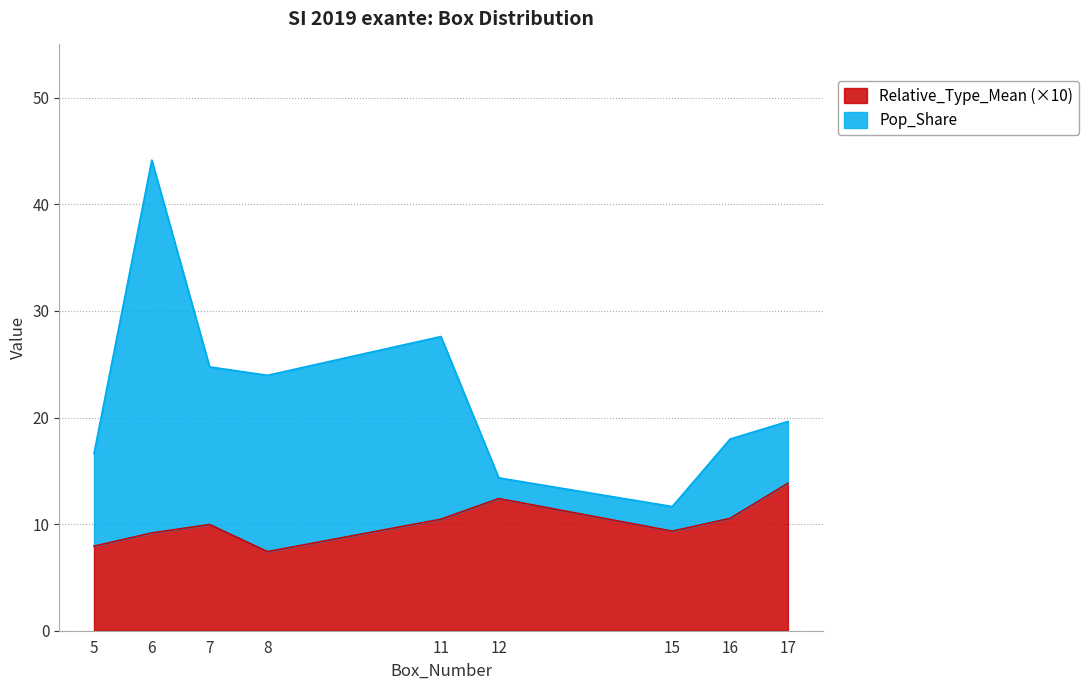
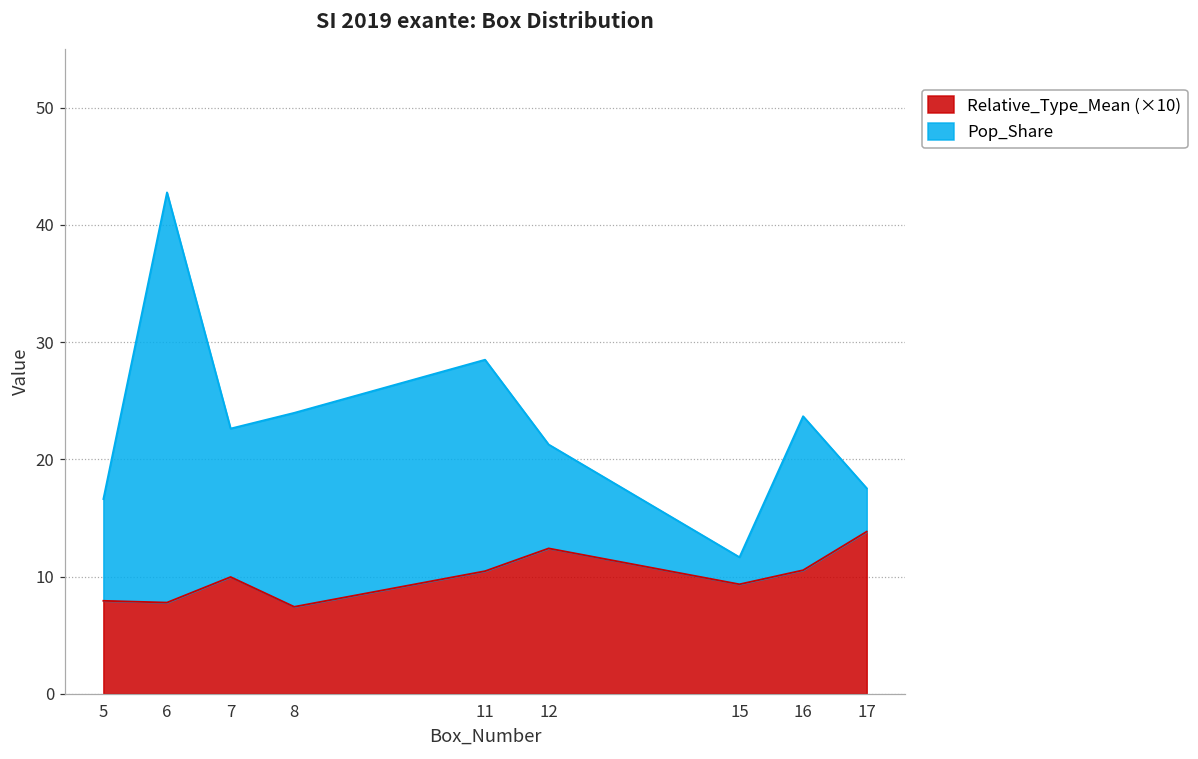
Relative_Type_Mean (×10), 6: 9.2 -> 7.8
Pop_Share, 7: 14.8 -> 12.7
Pop_Share, 11: 17.1 -> 18.0
Pop_Share, 12: 1.9 -> 8.9
Pop_Share, 16: 7.4 -> 13.1
Pop_Share, 17: 5.8 -> 3.7
